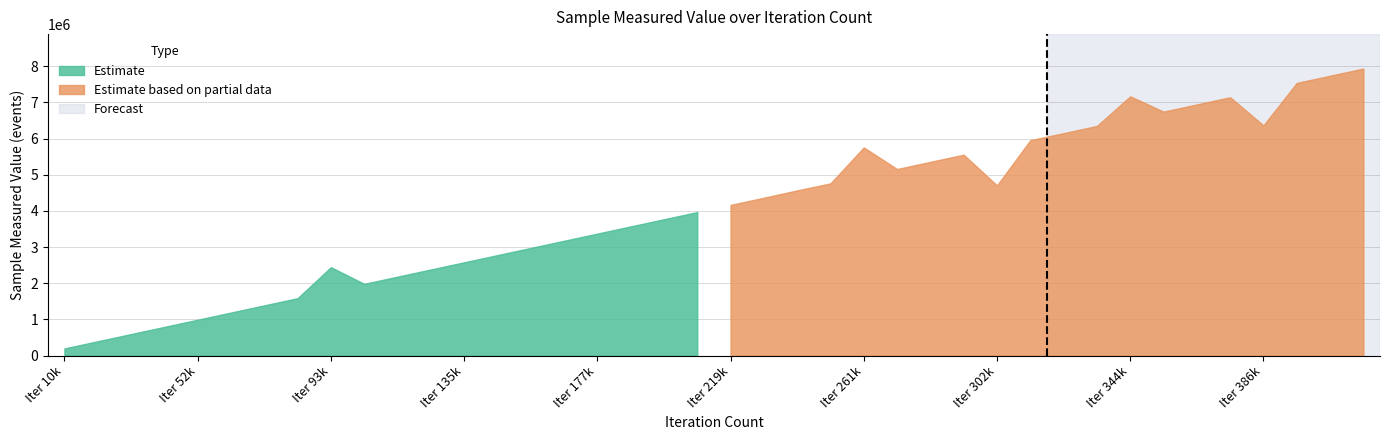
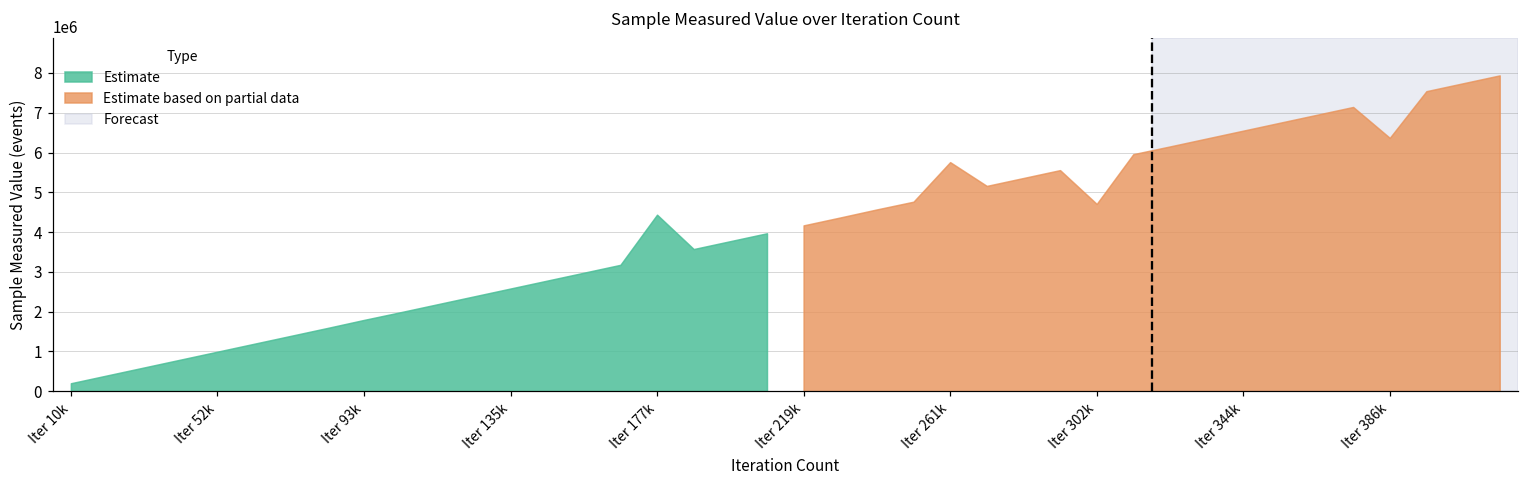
Estimate, Iter 93k: 2400000 -> 1800000
Estimate, Iter 177k: 3400000 -> 4400000
Estimate based on partial data, Iter 344k: 7200000 -> 6500000
